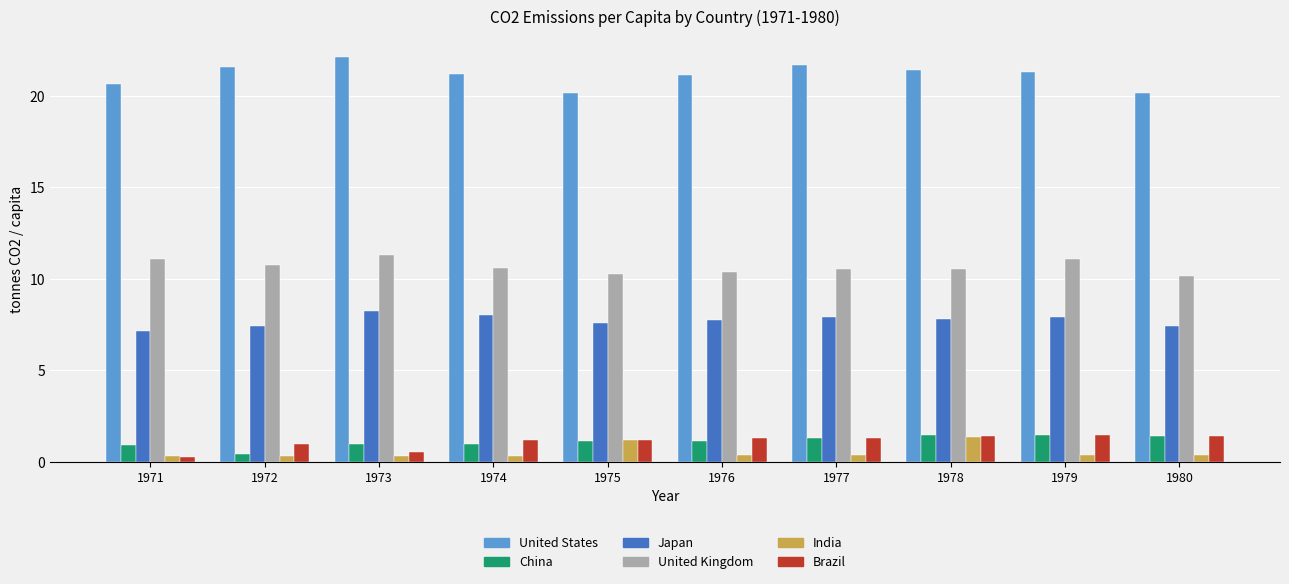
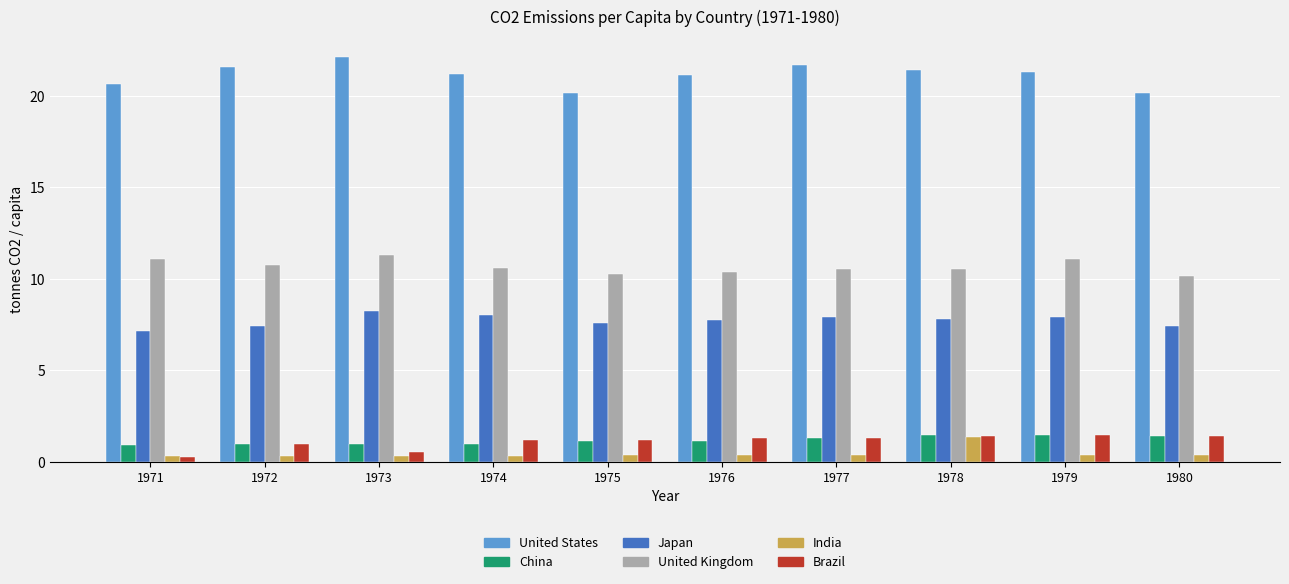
China, 1972: 0.4 -> 1.0
India, 1975: 1.2 -> 0.3
